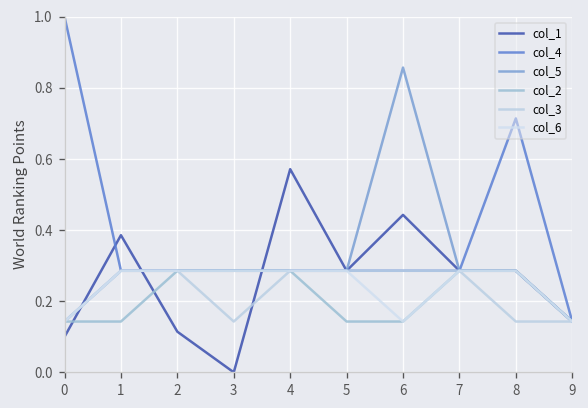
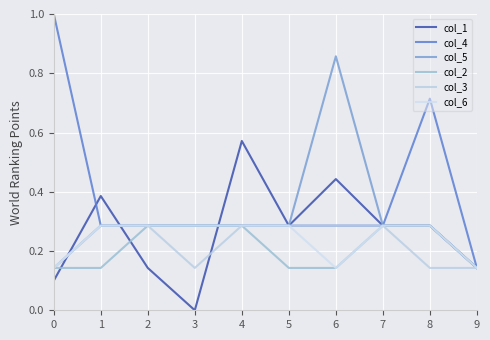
col_1, 2: 0.11 -> 0.14
